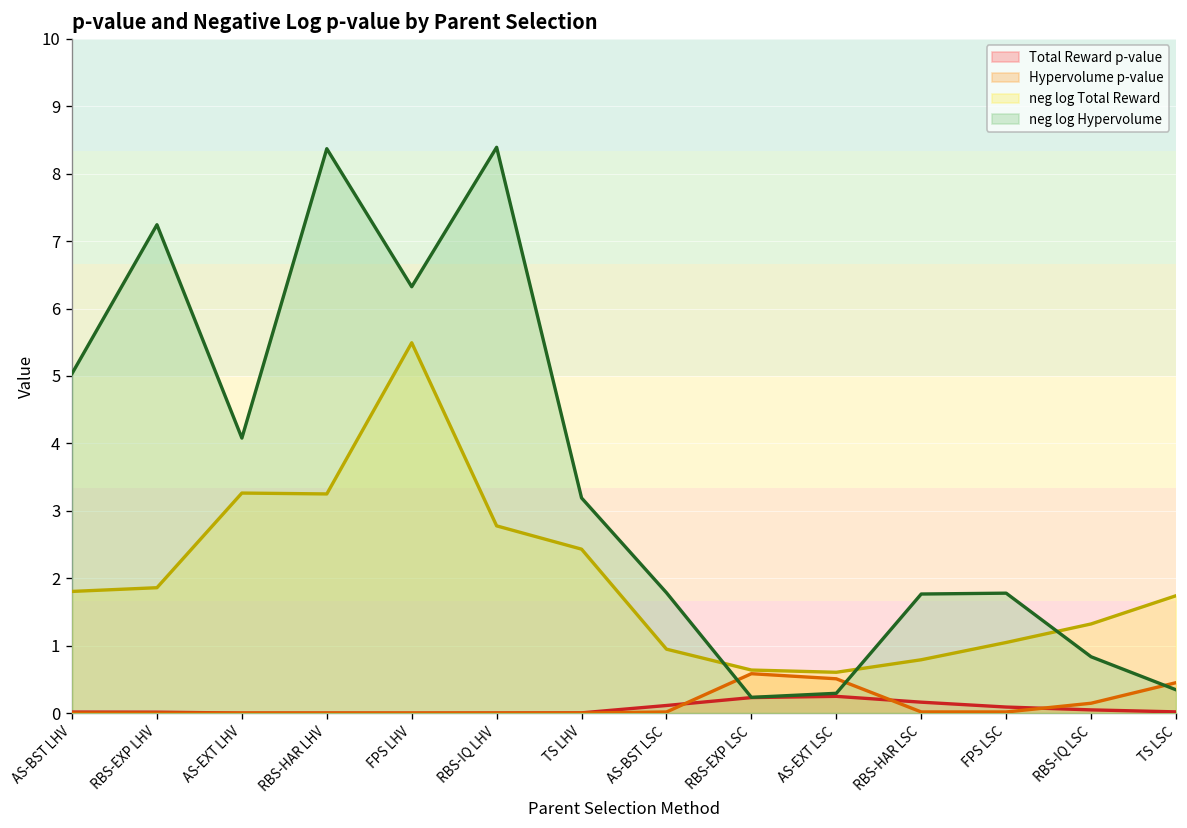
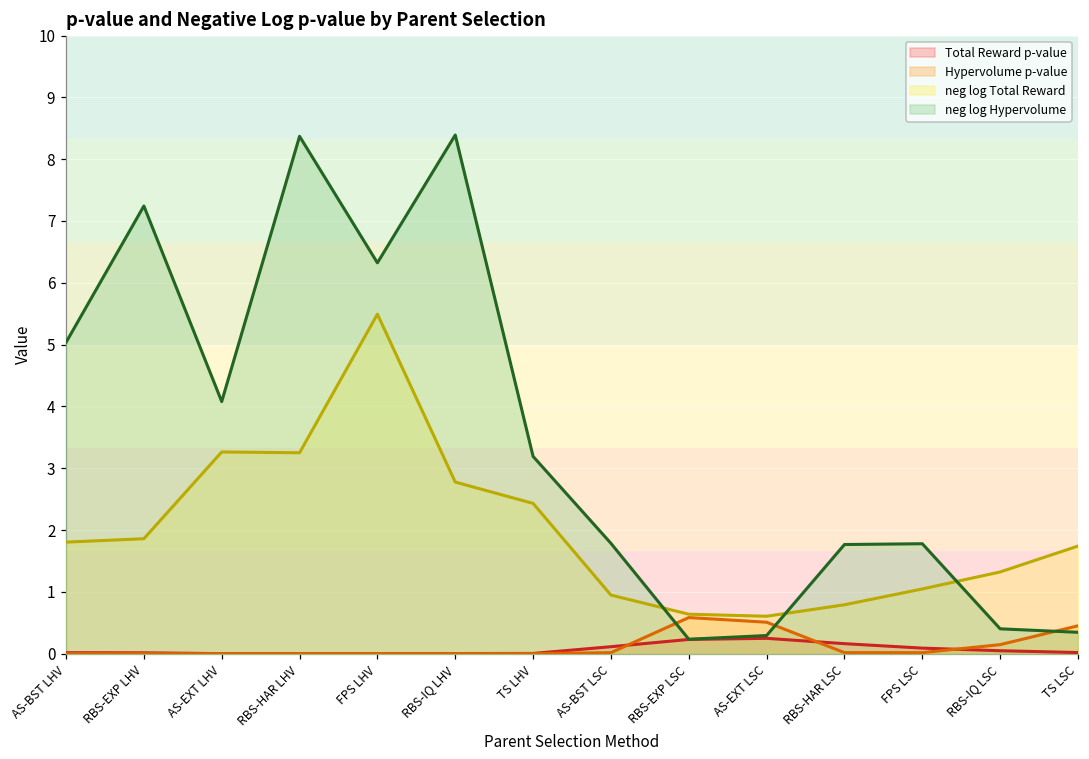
neg log Hypervolume, RBS-IQ LSC: 0.8 -> 0.4
